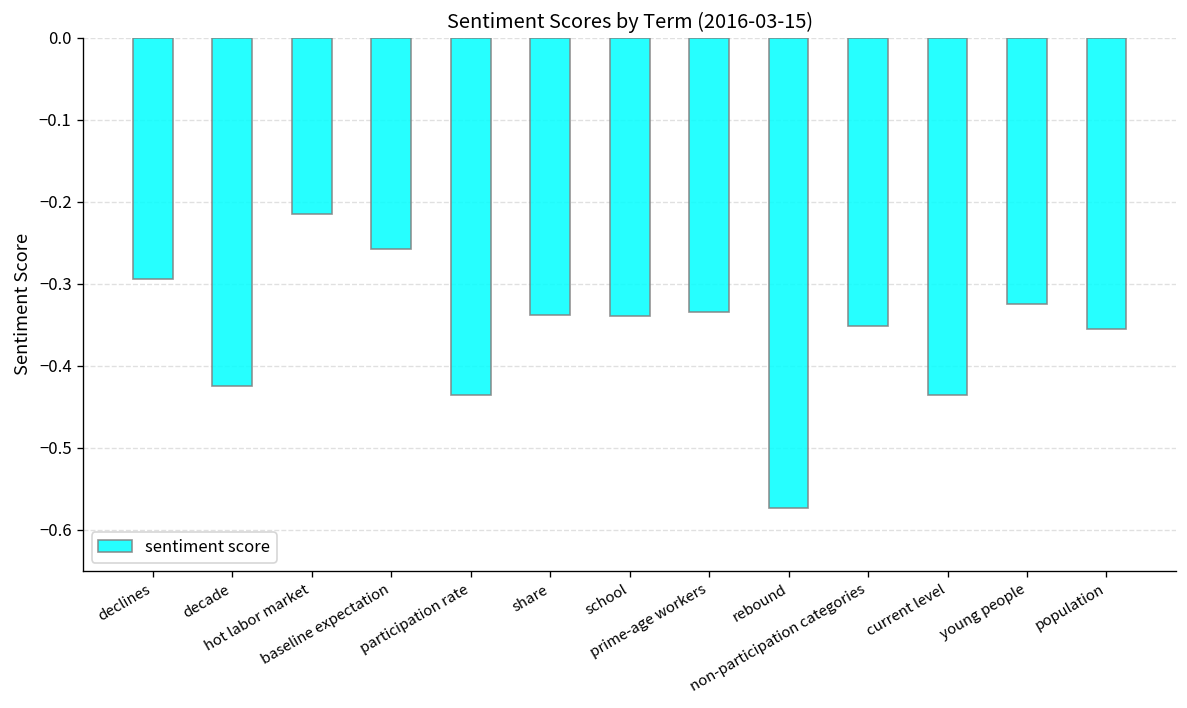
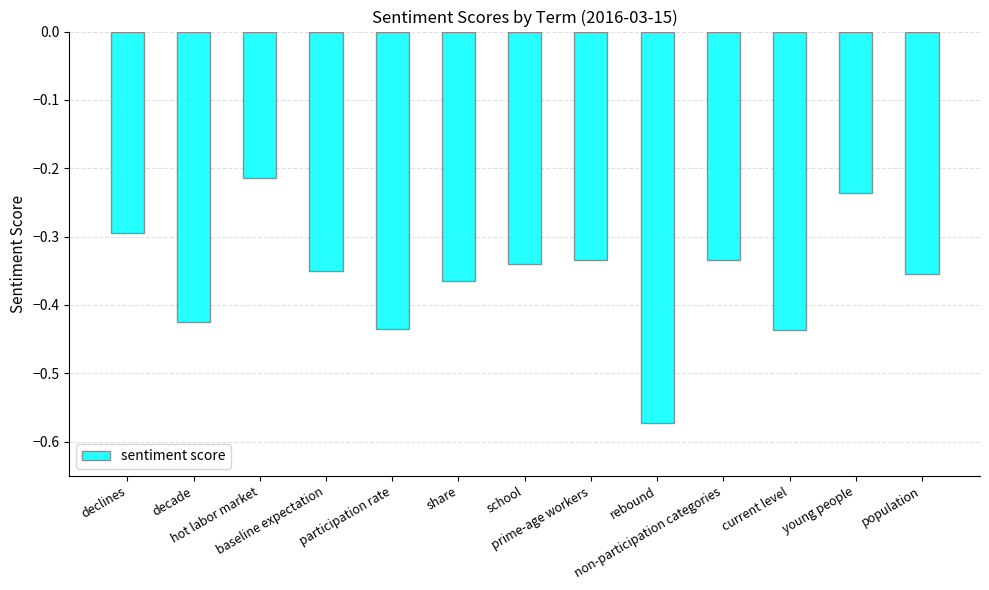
baseline expectation: -0.26 -> -0.35
share: -0.34 -> -0.37
non-participation categories: -0.35 -> -0.33
young people: -0.32 -> -0.24
